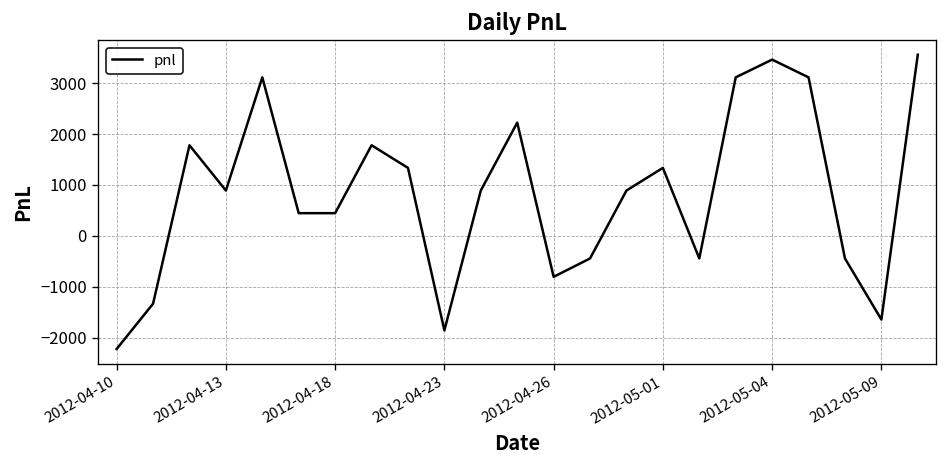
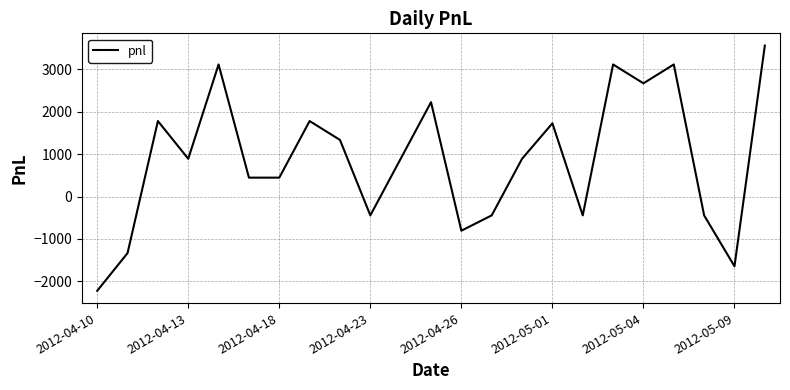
2012-04-23: -1900 -> -400
2012-05-01: 1300 -> 1700
2012-05-04: 3500 -> 2700
